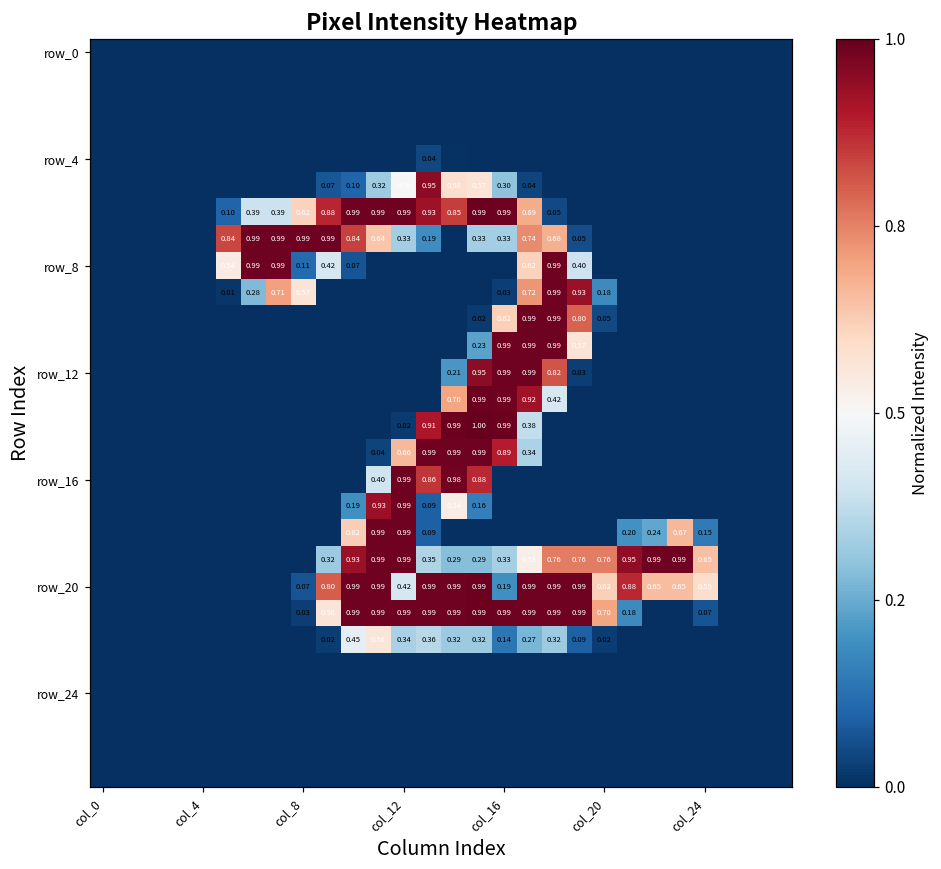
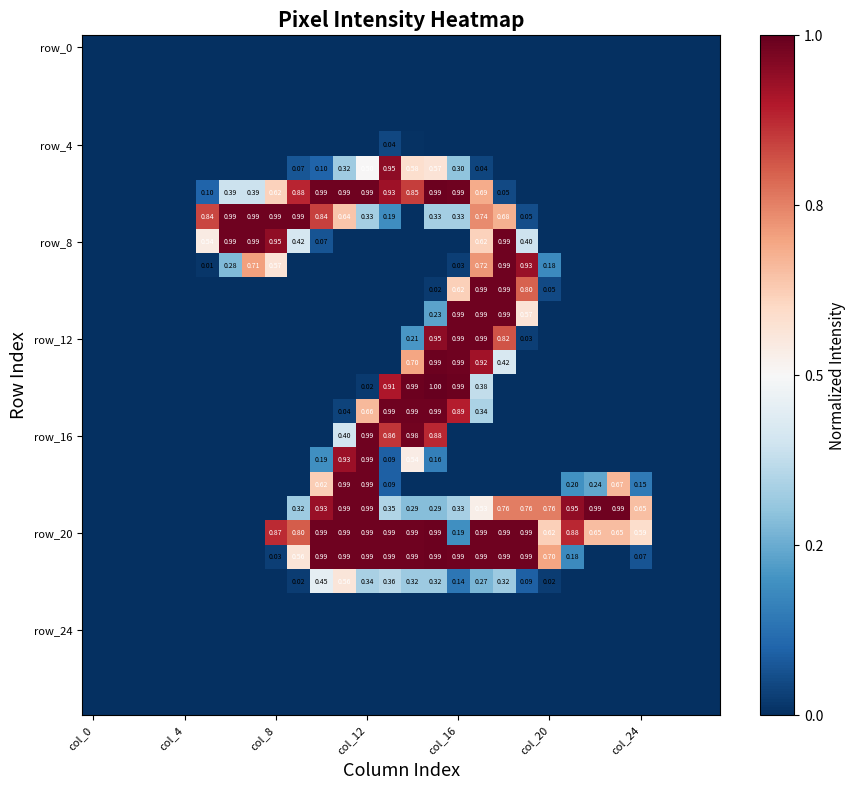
row_8, col_8: 0.11 -> 0.95
row_20, col_8: 0.07 -> 0.87
row_20, col_12: 0.42 -> 0.99
